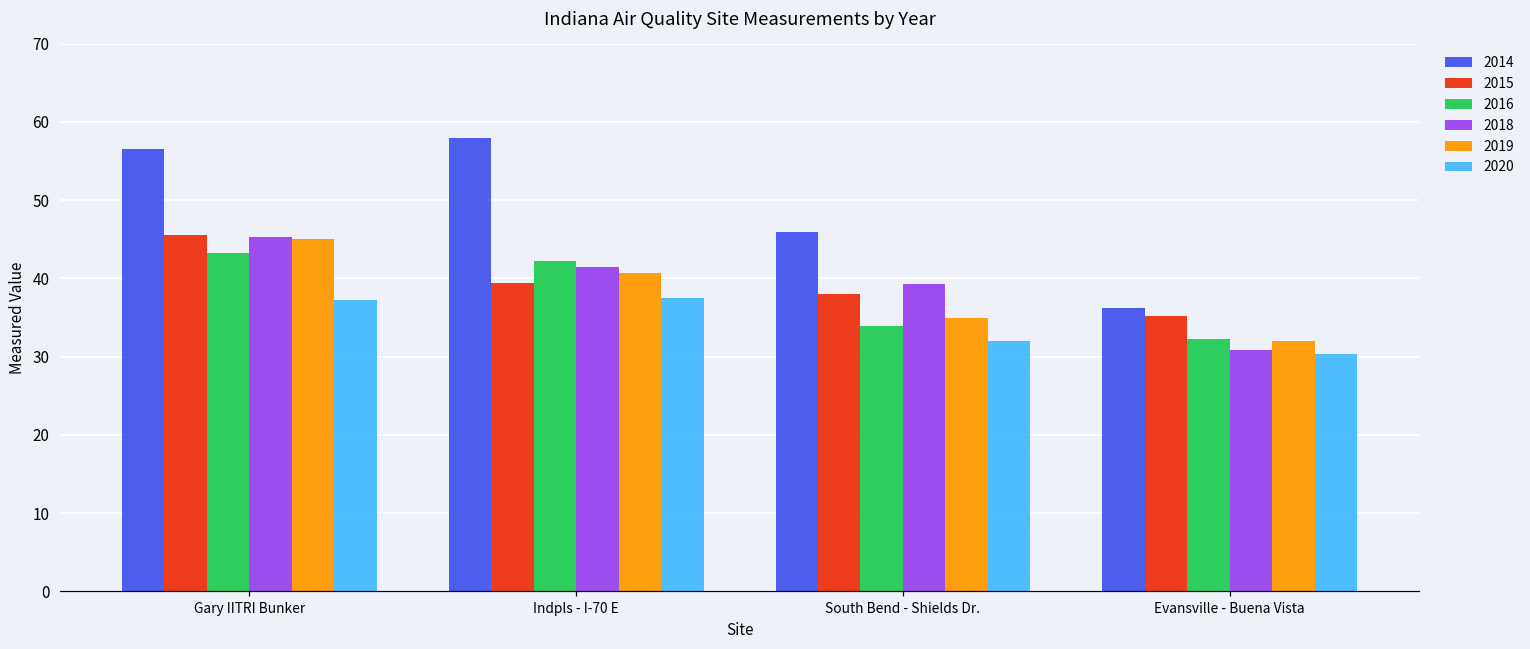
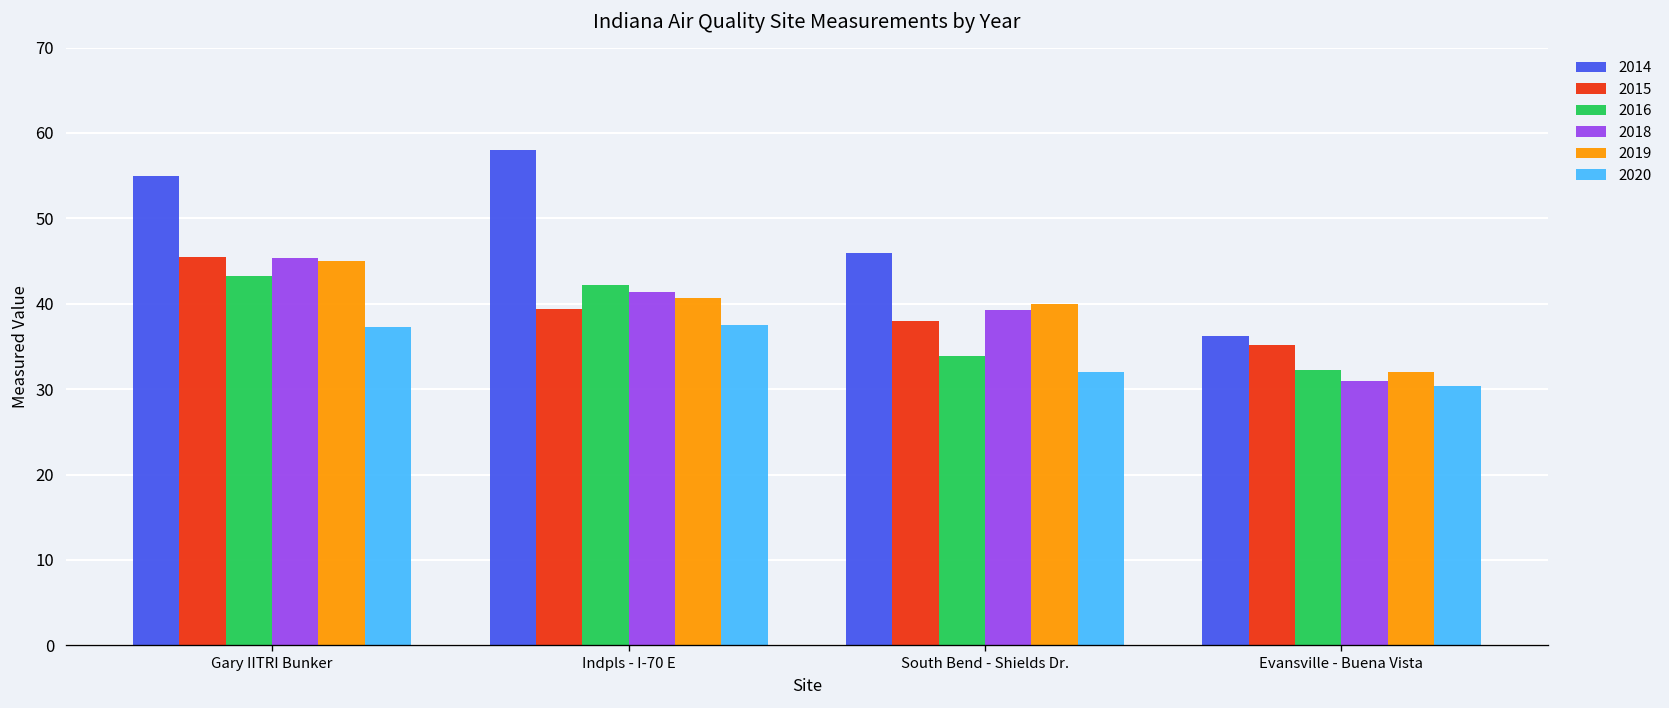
2014, Gary IITRI Bunker: 57 -> 55
2019, South Bend - Shields Dr.: 35 -> 40
